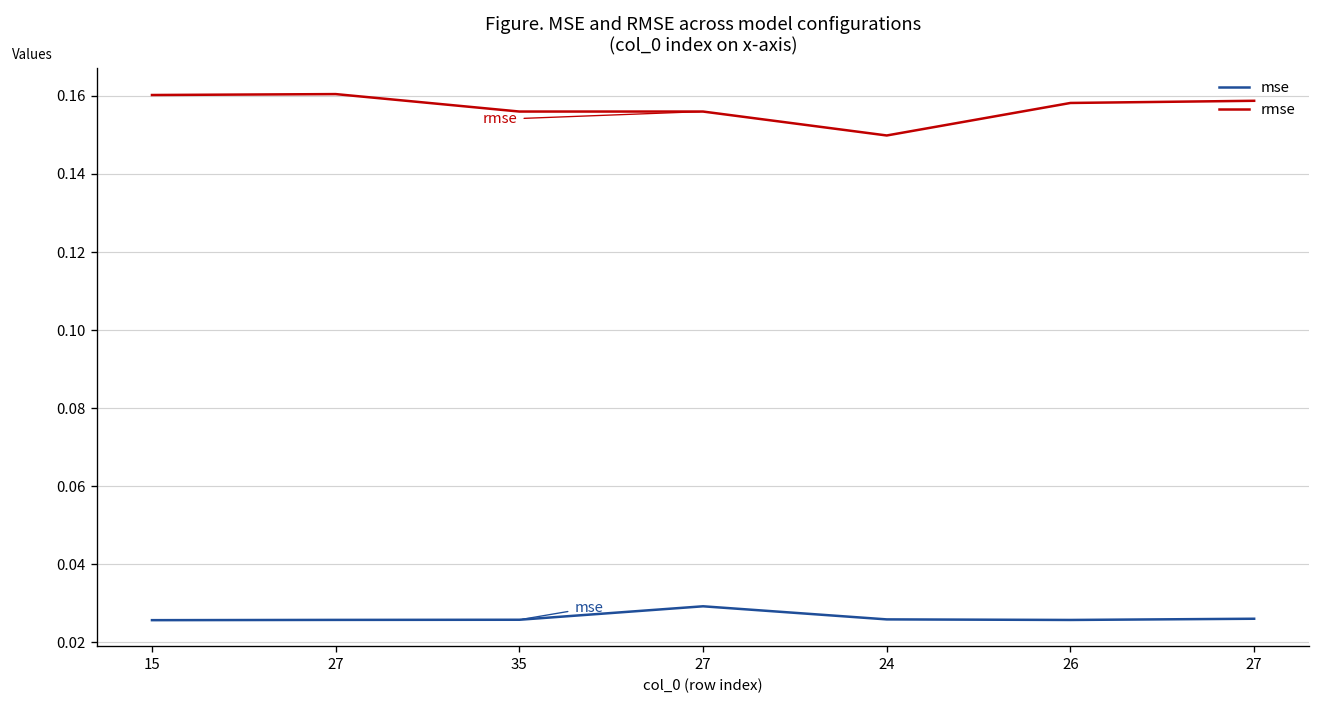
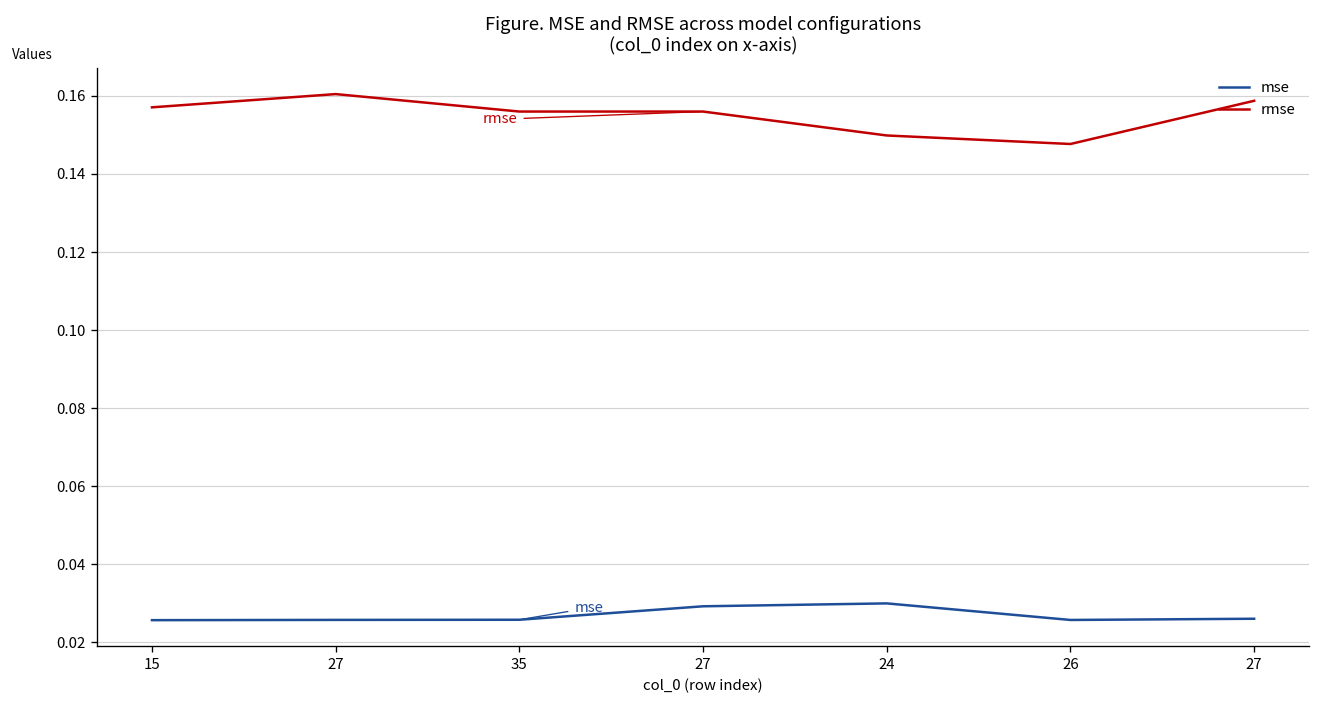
rmse, 15: 0.160 -> 0.157
mse, 24: 0.026 -> 0.030
rmse, 26: 0.158 -> 0.148
